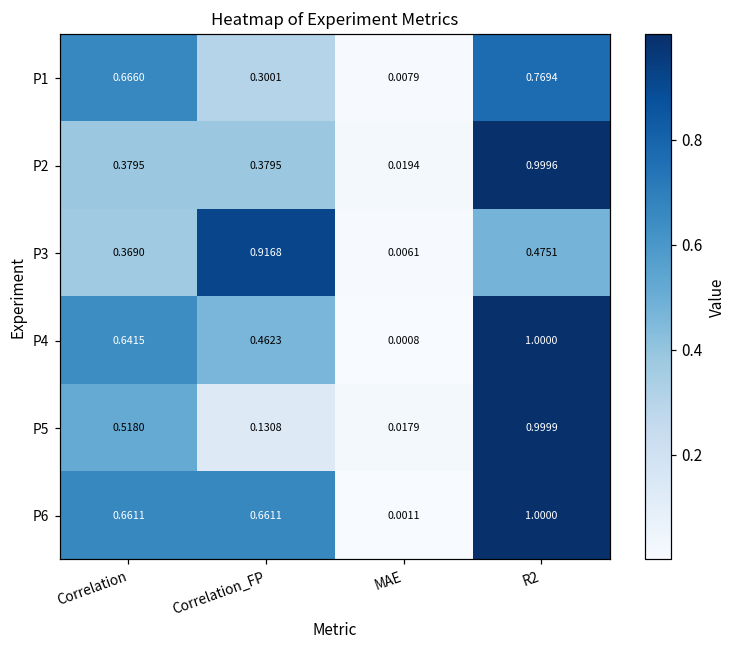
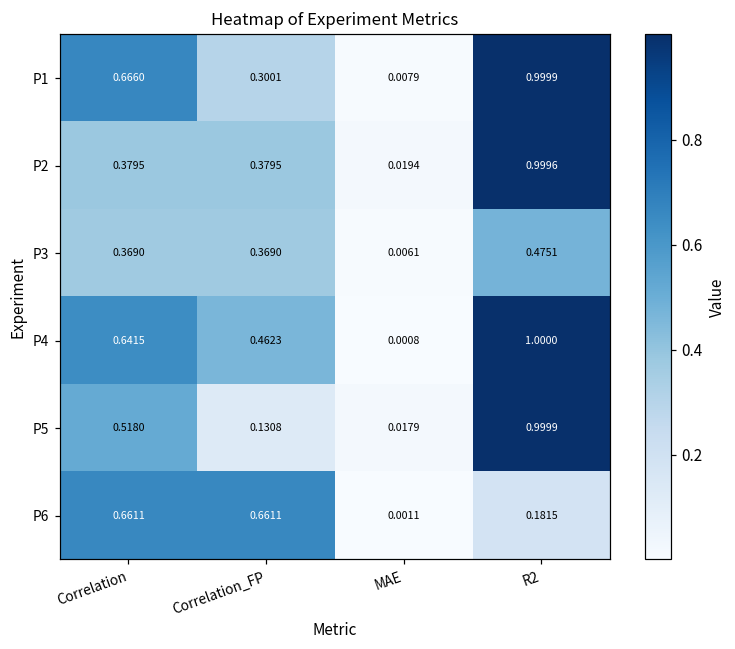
P1, R2: 0.7694 -> 0.9999
P3, Correlation_FP: 0.9168 -> 0.3690
P6, R2: 1.0000 -> 0.1815
